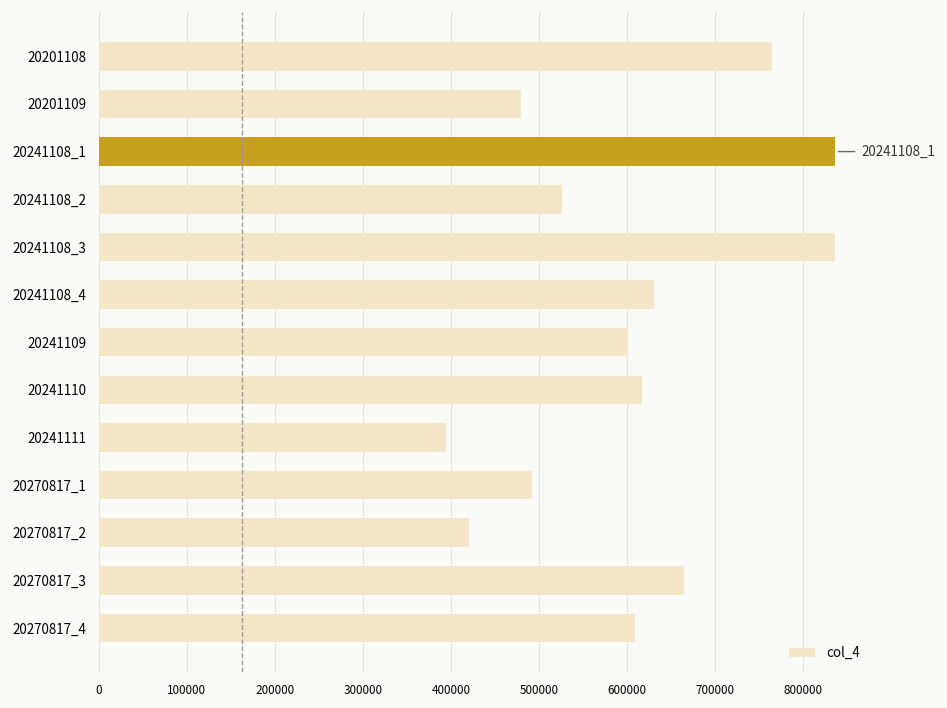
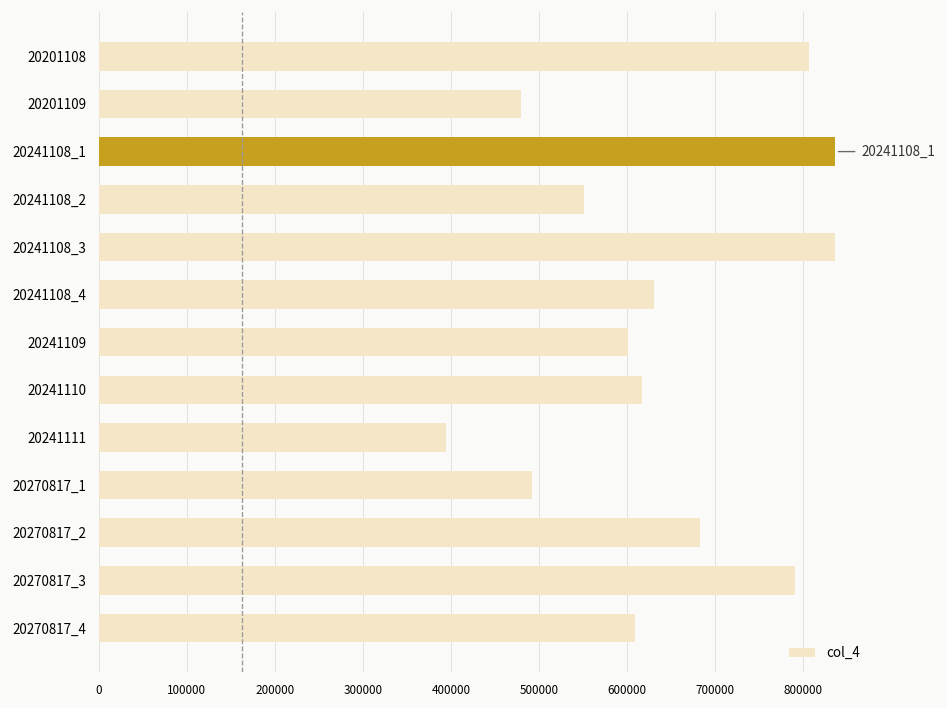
20201108: 760000 -> 810000
20241108_2: 530000 -> 550000
20270817_2: 420000 -> 680000
20270817_3: 660000 -> 790000
